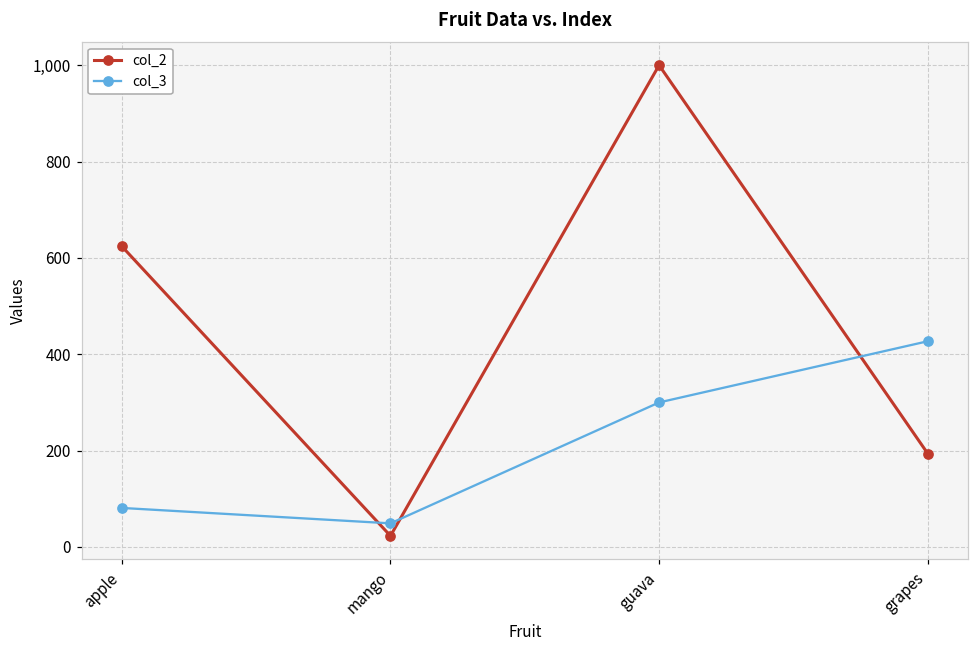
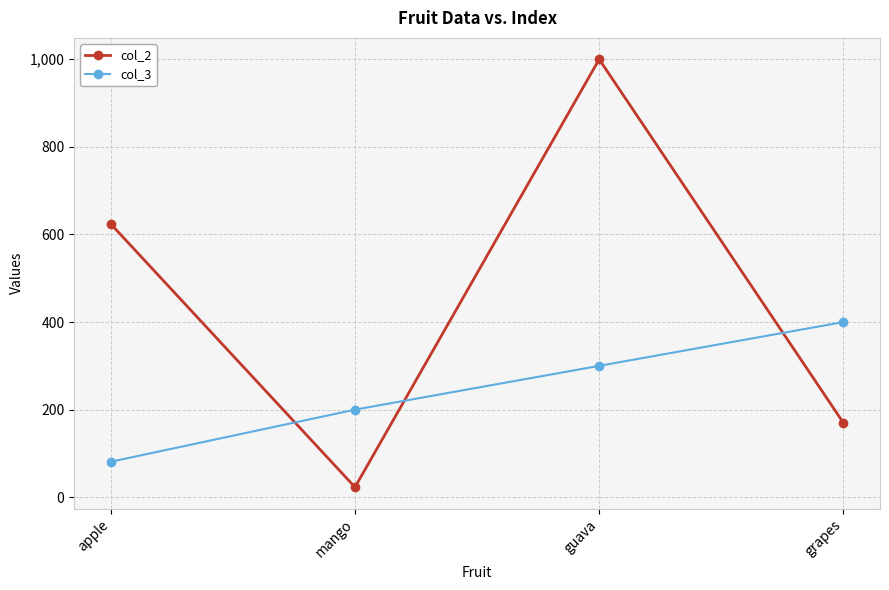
col_3, mango: 50 -> 200
col_2, grapes: 190 -> 170
col_3, grapes: 430 -> 400
